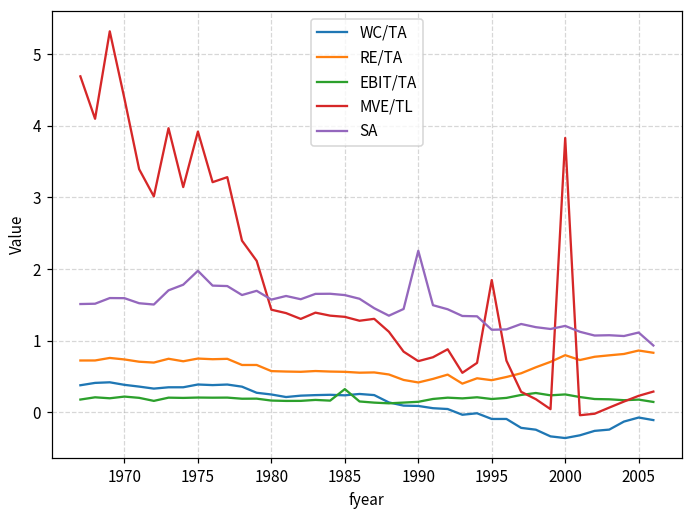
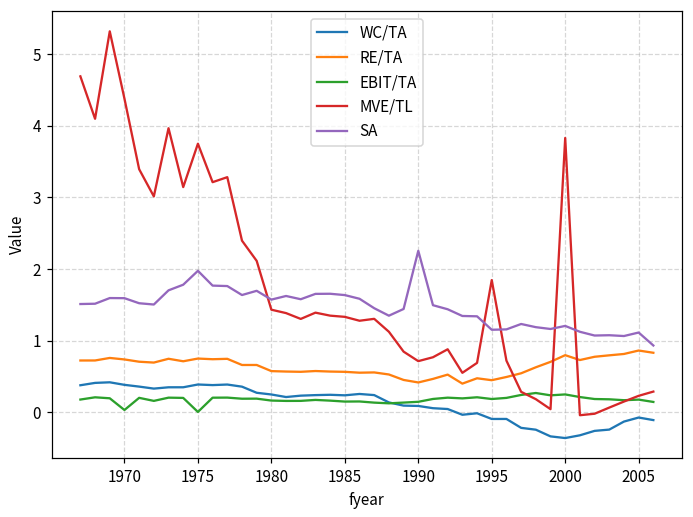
EBIT/TA, 1970: 0.2 -> 0.0
EBIT/TA, 1975: 0.2 -> 0.0
MVE/TL, 1975: 3.9 -> 3.7
EBIT/TA, 1985: 0.3 -> 0.2
